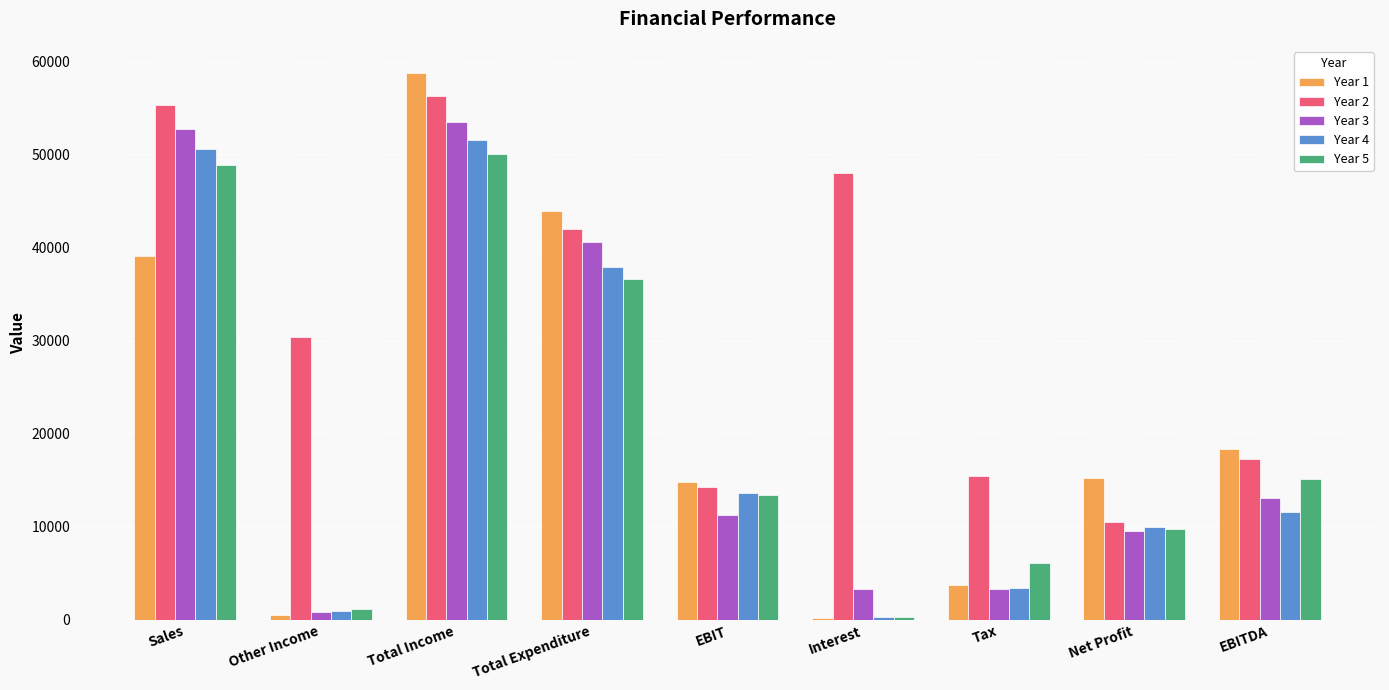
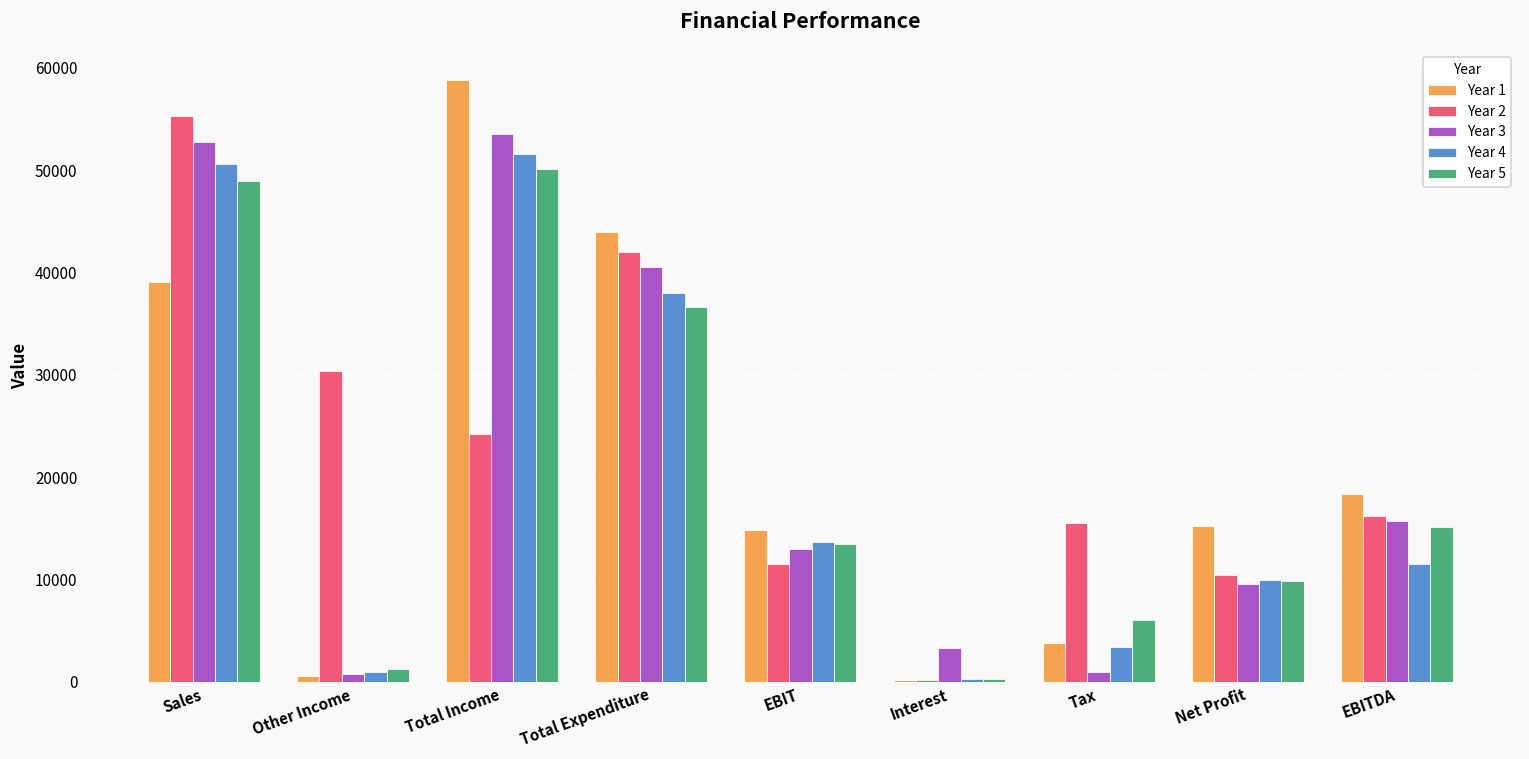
Year 2, Total Income: 56000 -> 24000
Year 2, EBIT: 14000 -> 11000
Year 3, EBIT: 11000 -> 13000
Year 2, Interest: 48000 -> 0
Year 3, Tax: 3000 -> 1000
Year 2, EBITDA: 17000 -> 16000
Year 3, EBITDA: 13000 -> 16000
